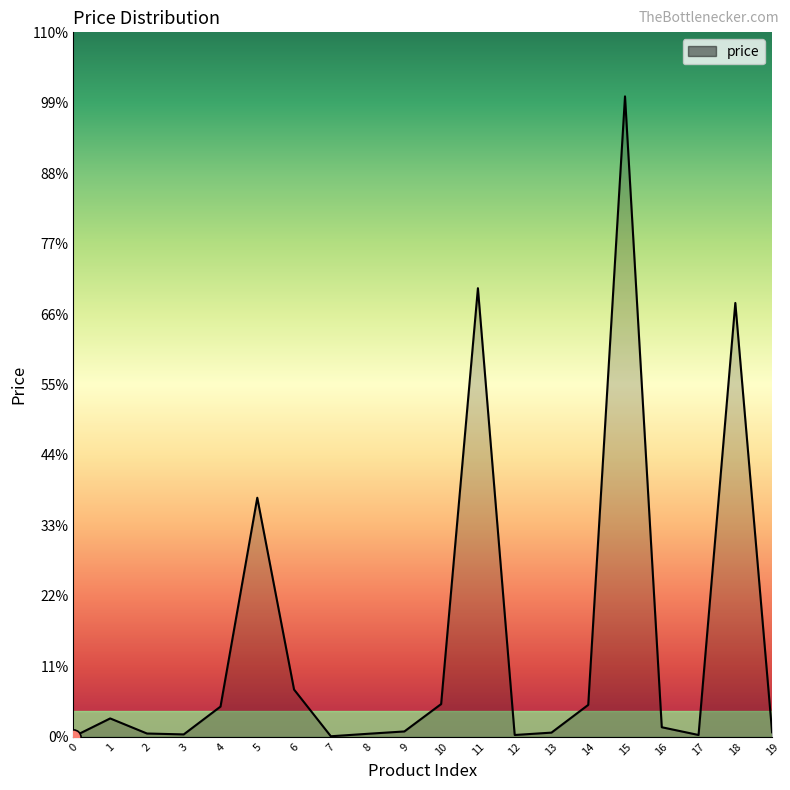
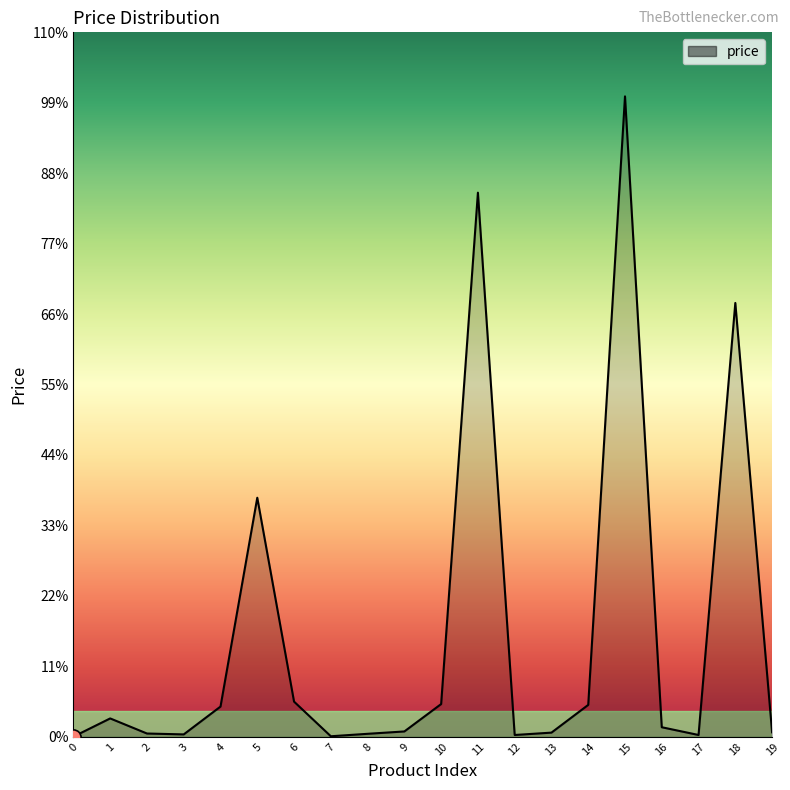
price, 6: 7% -> 5%
price, 11: 70% -> 85%
